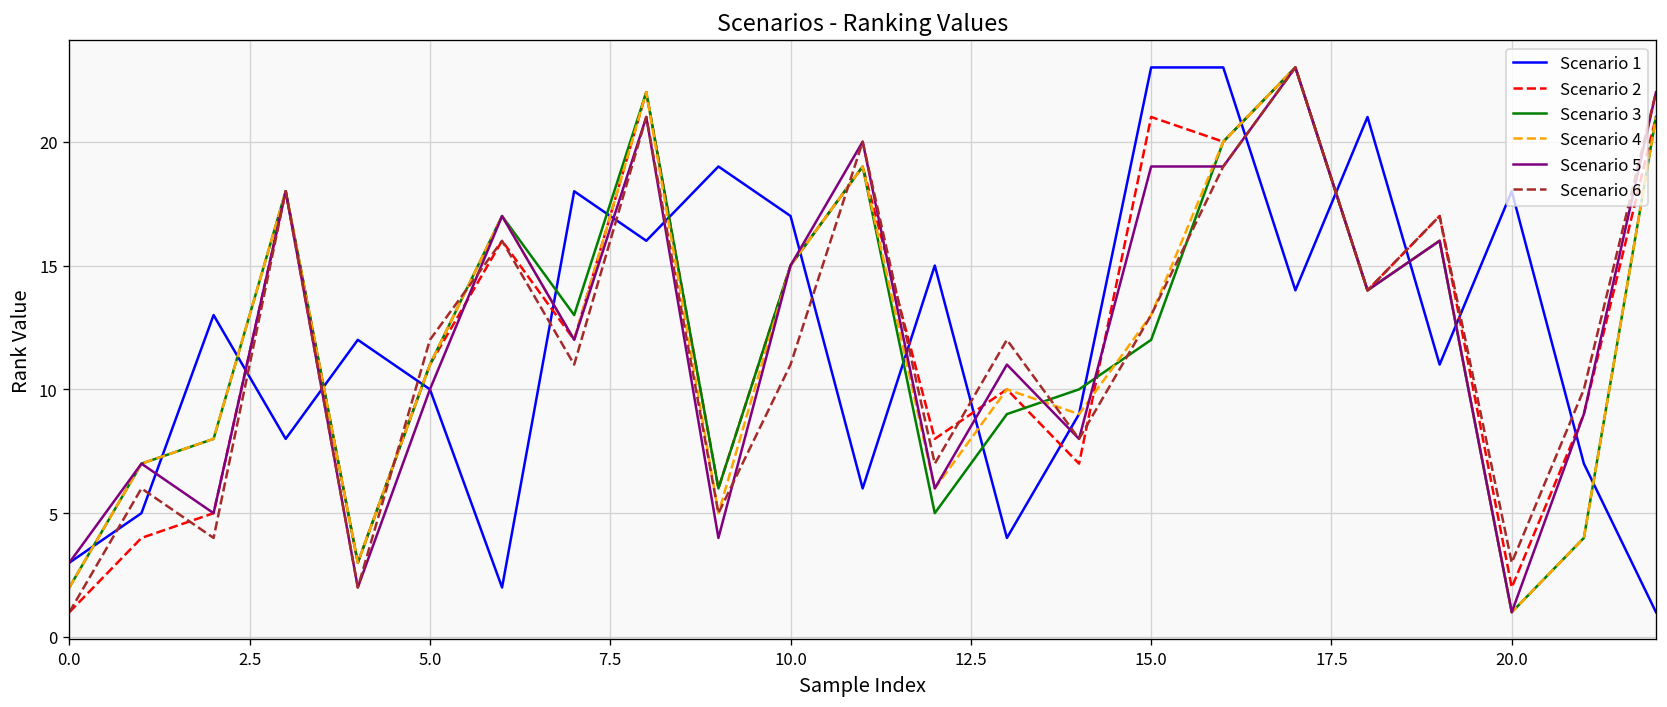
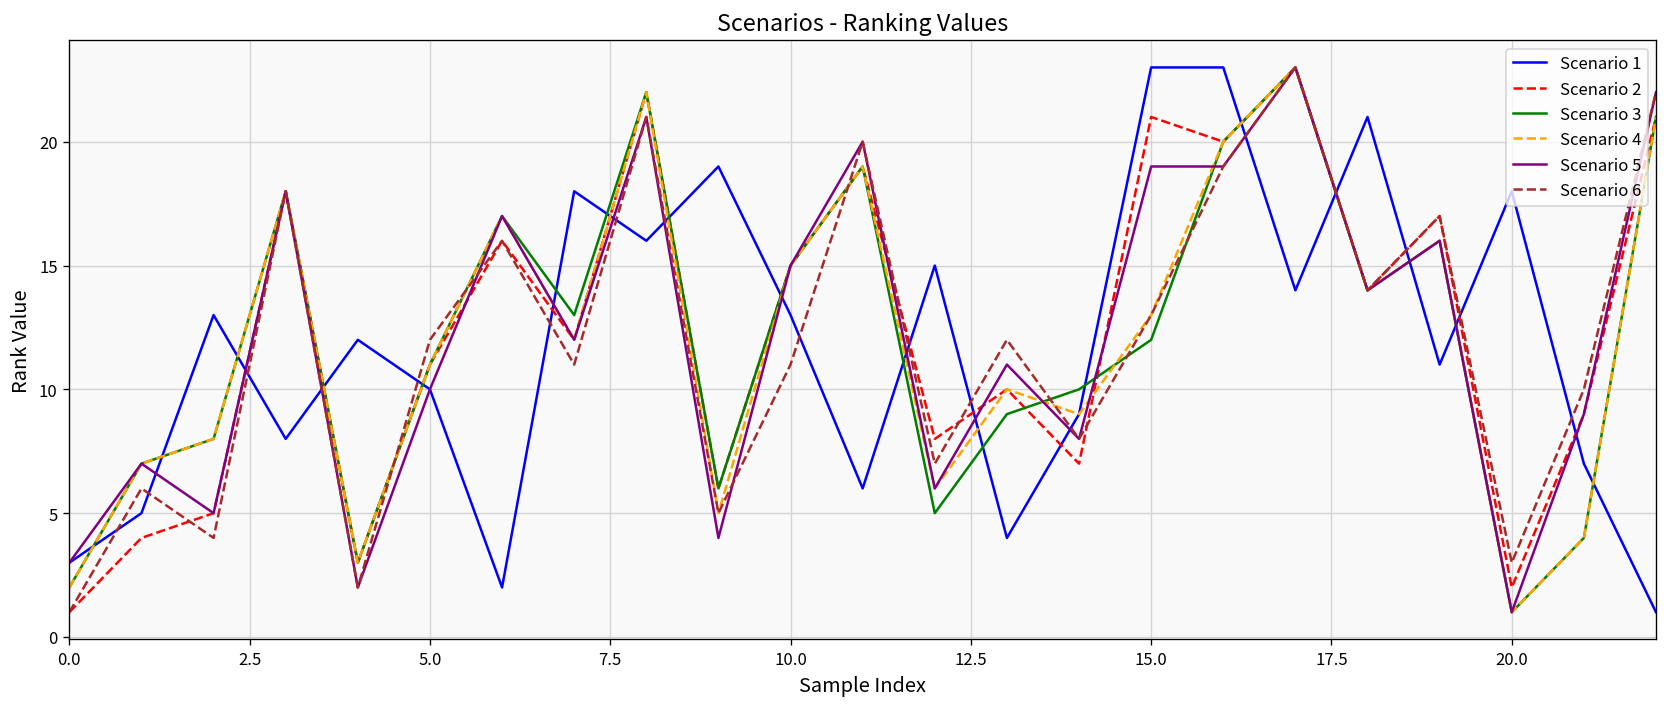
Scenario 1, 10.0: 17 -> 13
